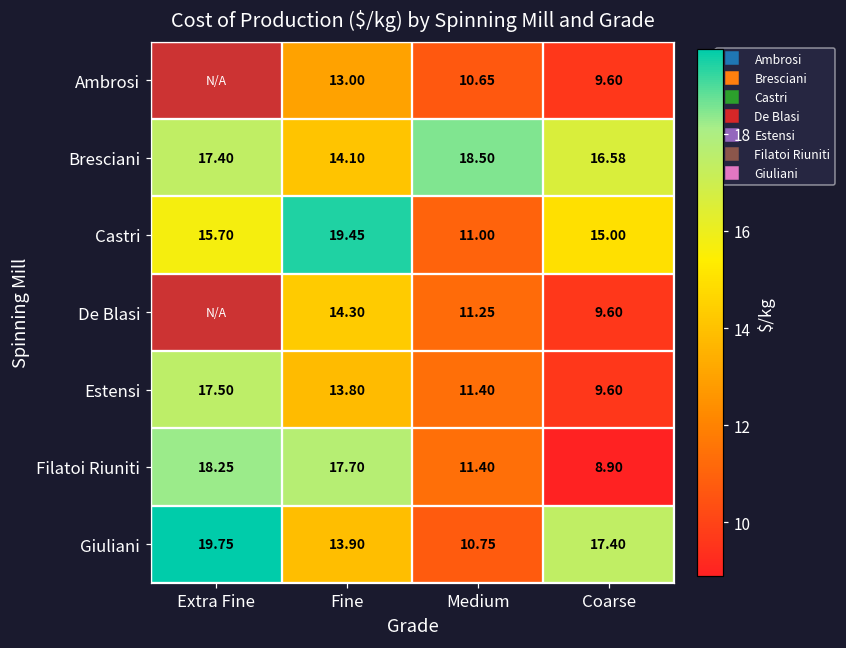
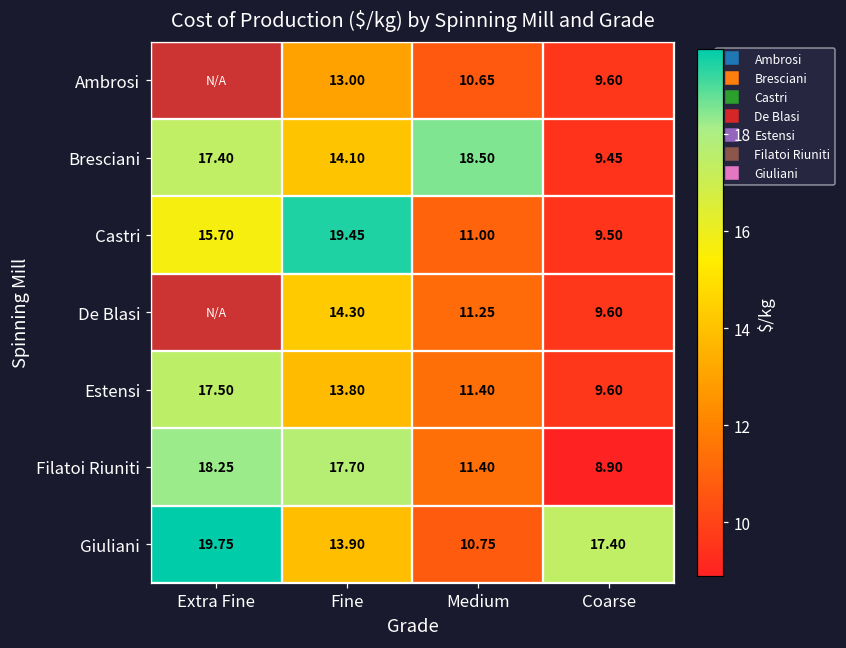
Bresciani, Coarse: 16.58 -> 9.45
Castri, Coarse: 15.00 -> 9.50
